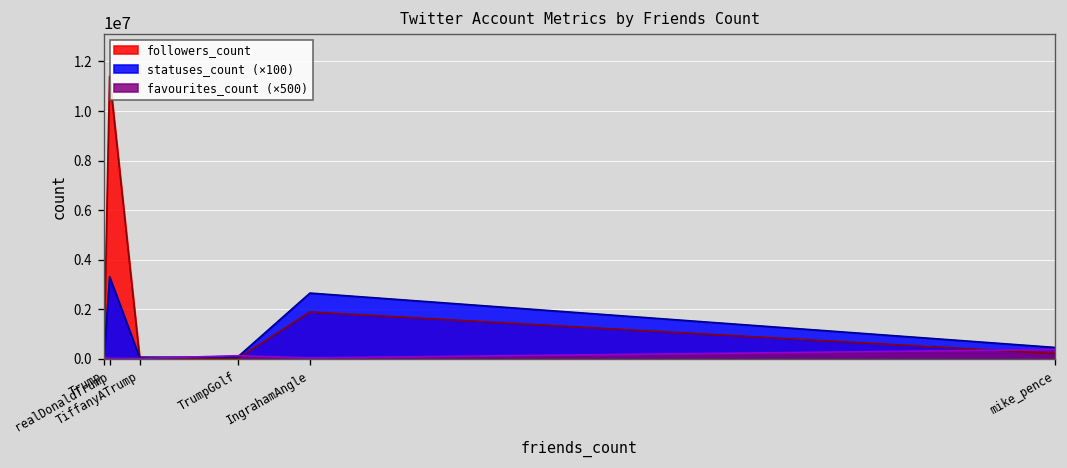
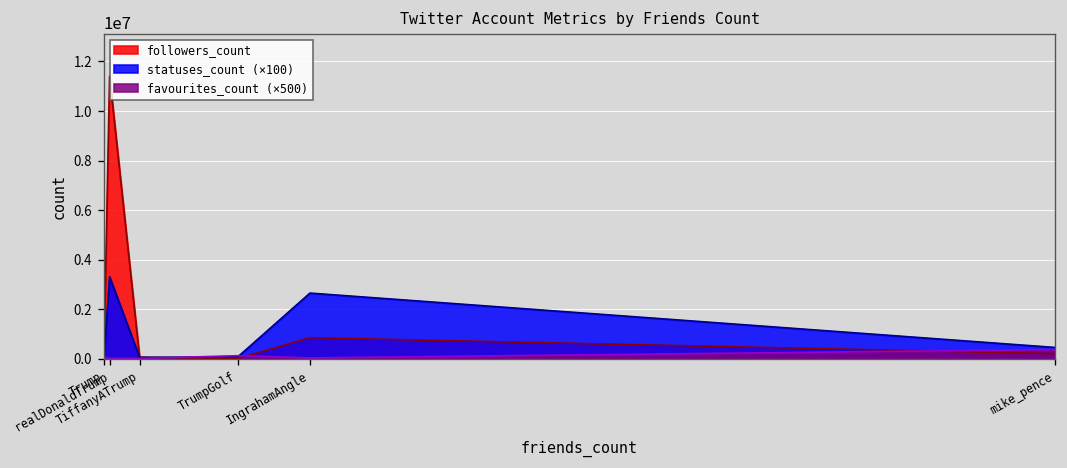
followers_count, IngrahamAngle: 1900000 -> 900000
